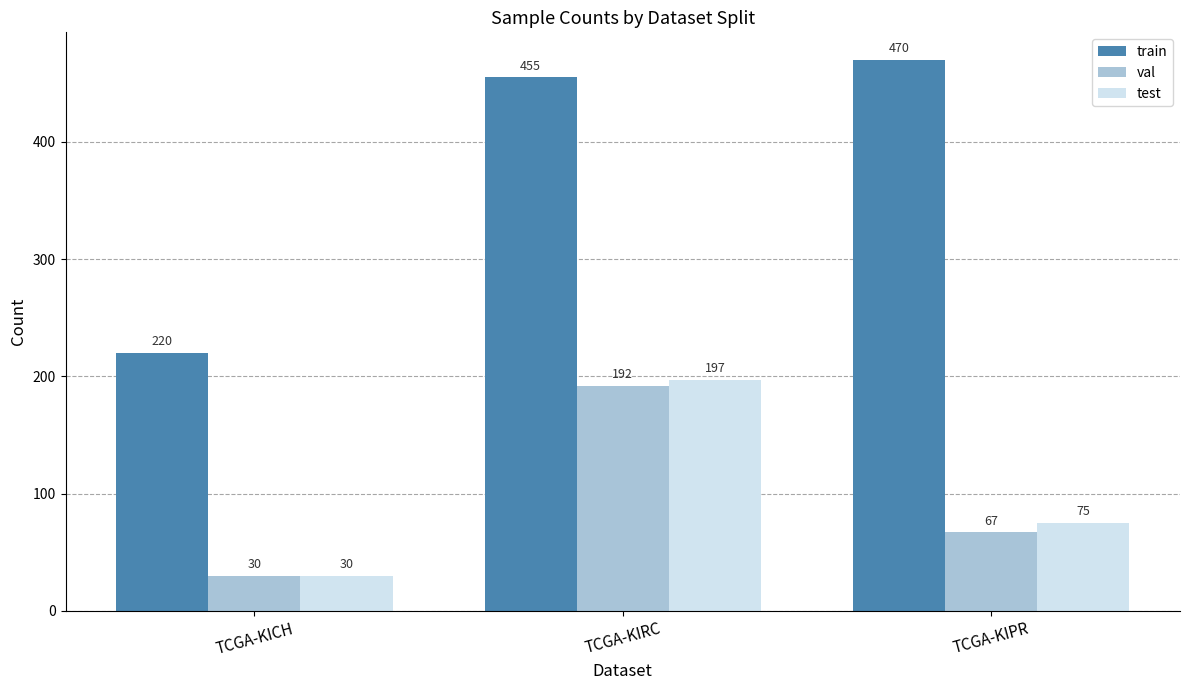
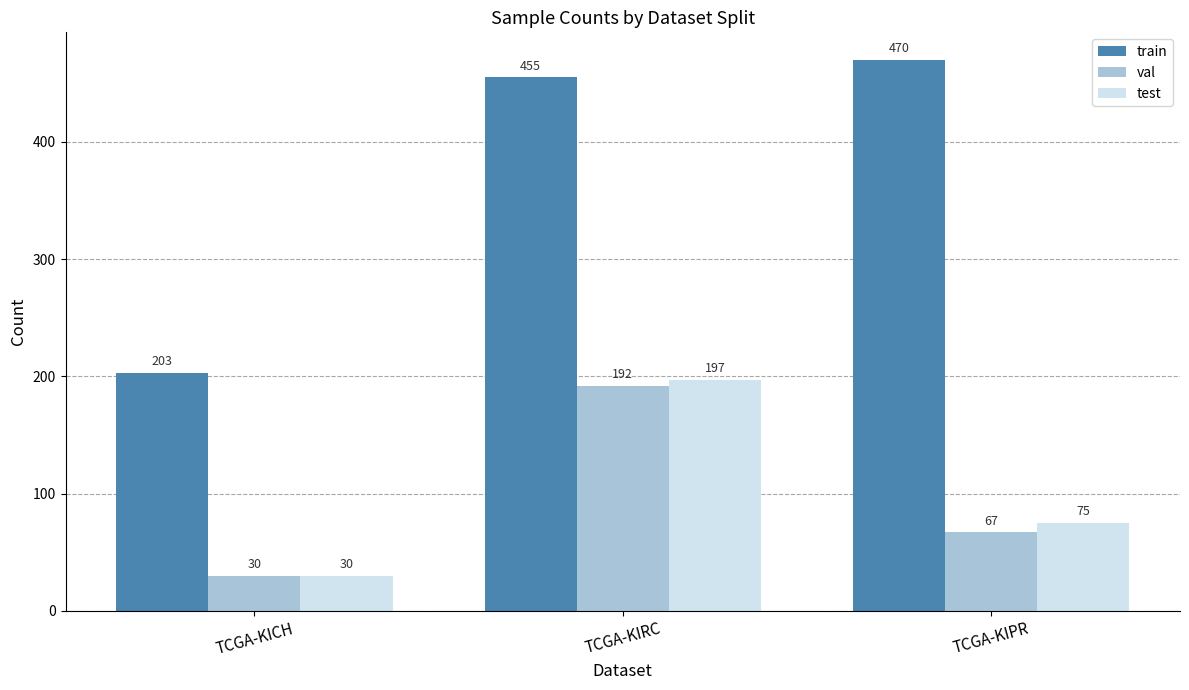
train, TCGA-KICH: 220 -> 203
